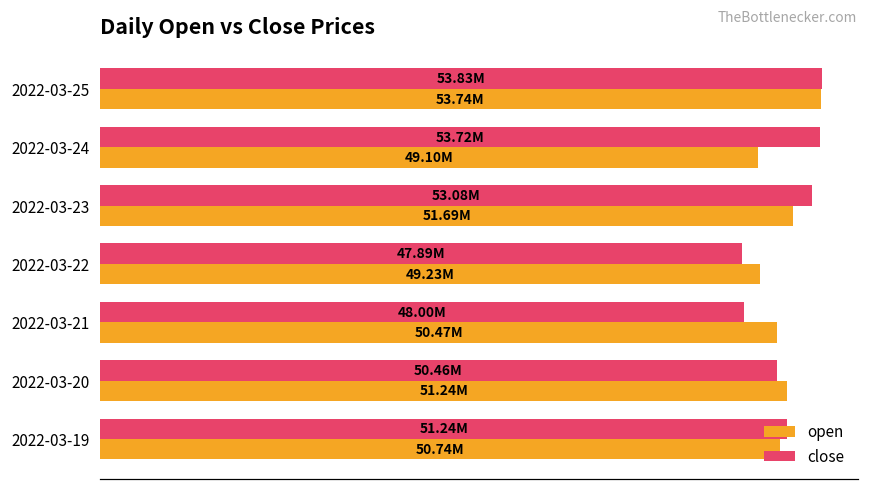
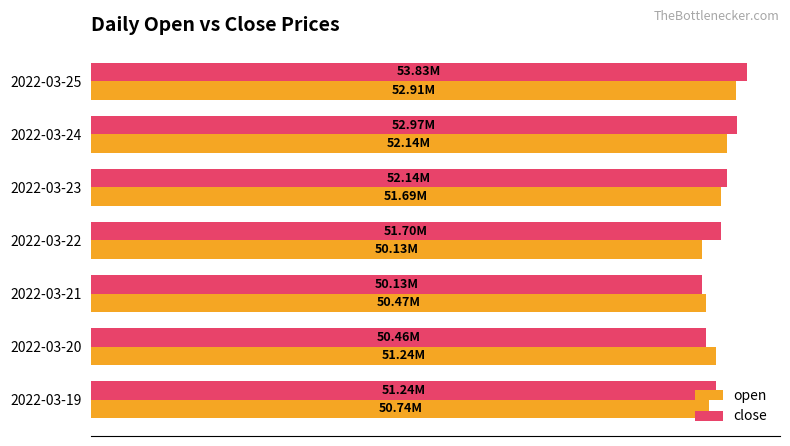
open, 2022-03-25: 53.74M -> 52.91M
close, 2022-03-24: 53.72M -> 52.97M
open, 2022-03-24: 49.10M -> 52.14M
close, 2022-03-23: 53.08M -> 52.14M
close, 2022-03-22: 47.89M -> 51.70M
open, 2022-03-22: 49.23M -> 50.13M
close, 2022-03-21: 48.00M -> 50.13M
